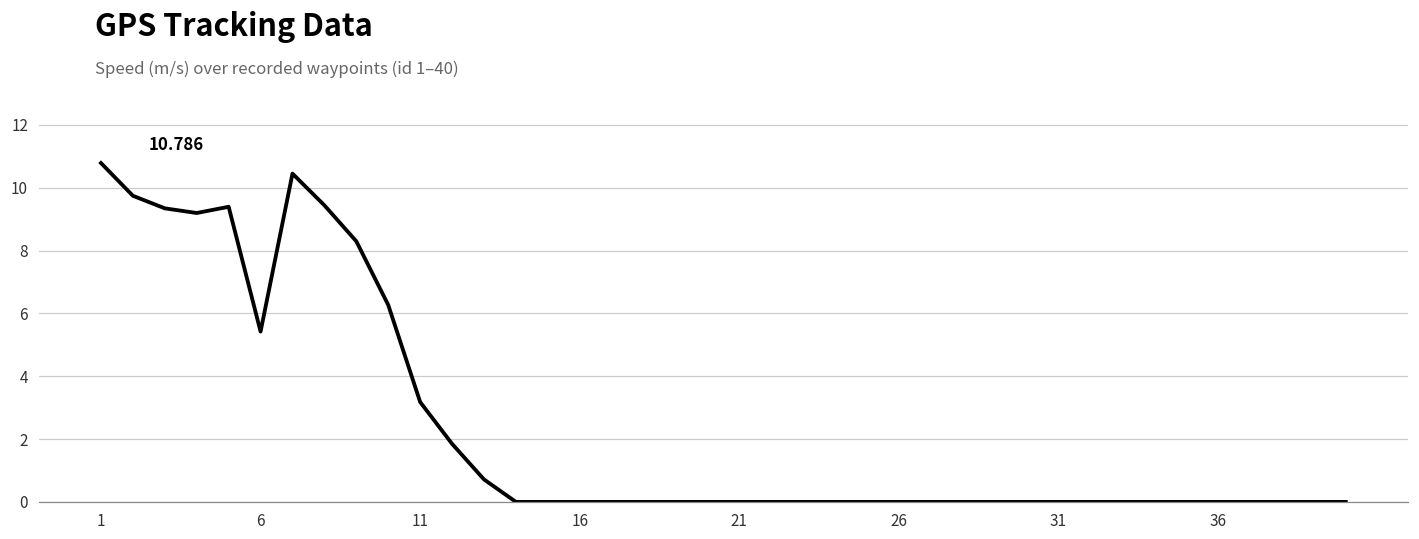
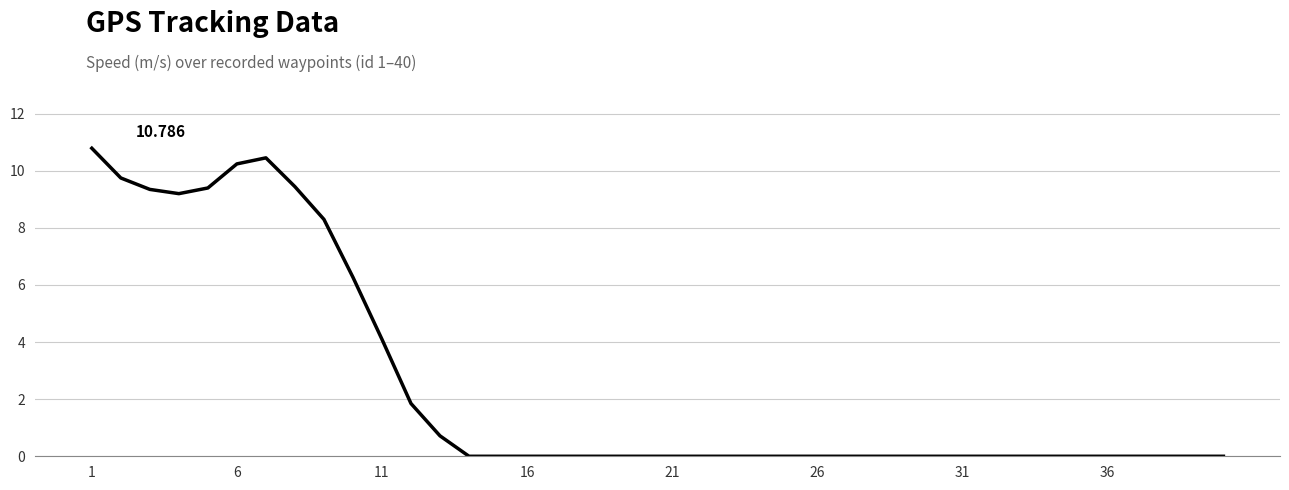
6: 5.4 -> 10.2
11: 3.2 -> 4.1
